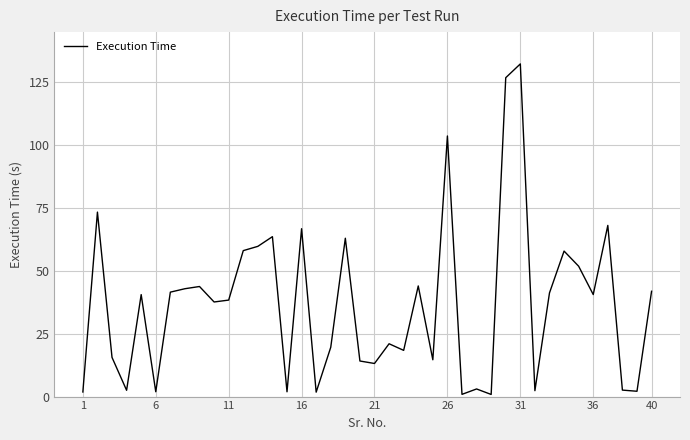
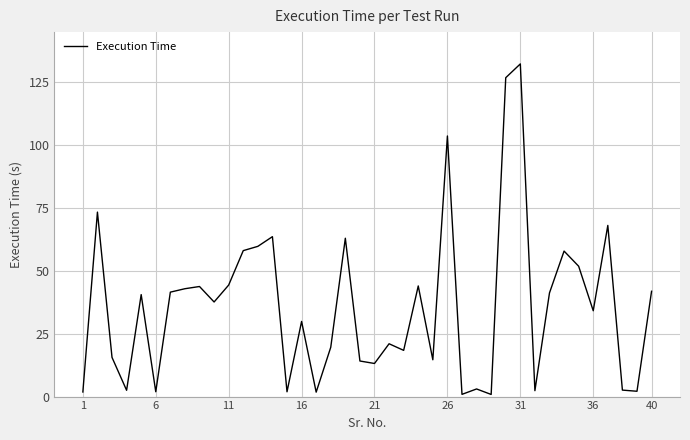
11: 38 -> 44
16: 67 -> 30
36: 41 -> 34
